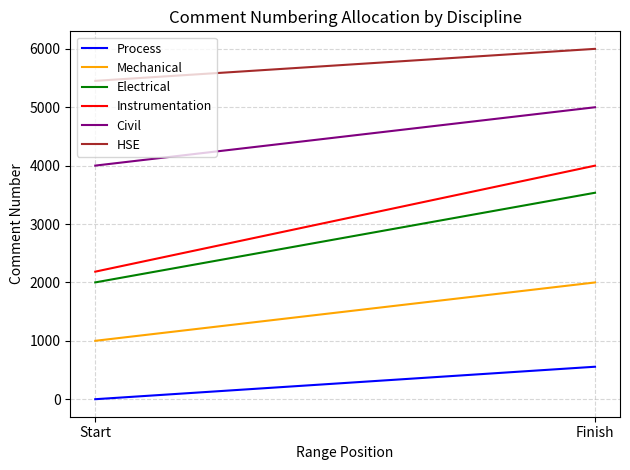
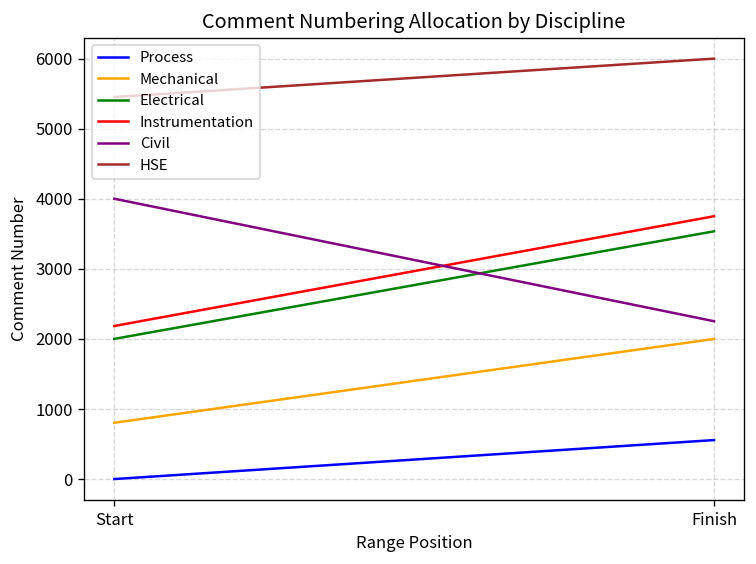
Mechanical, Start: 1000 -> 800
Instrumentation, Finish: 4000 -> 3800
Civil, Finish: 5000 -> 2300
